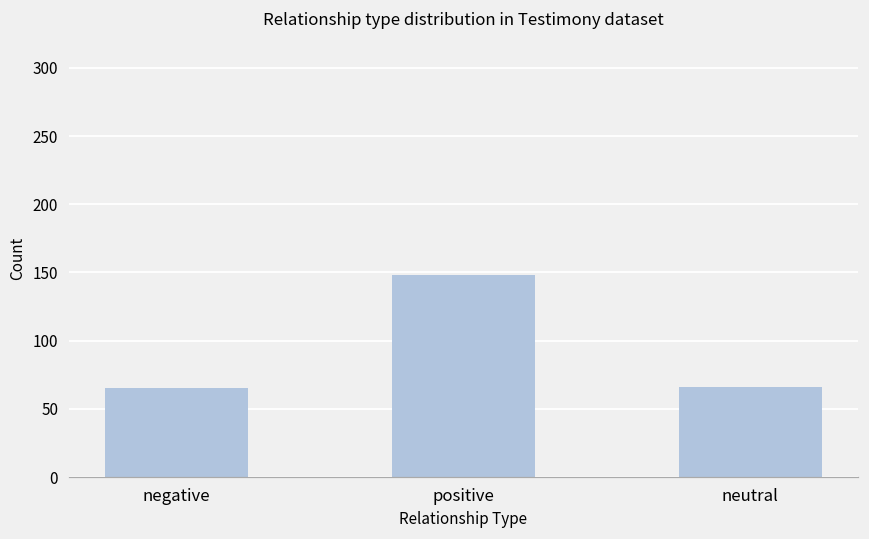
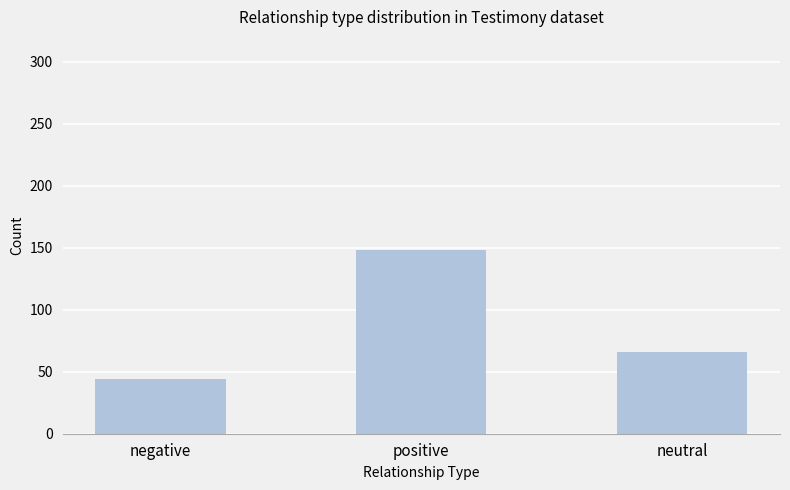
negative: 65 -> 44
